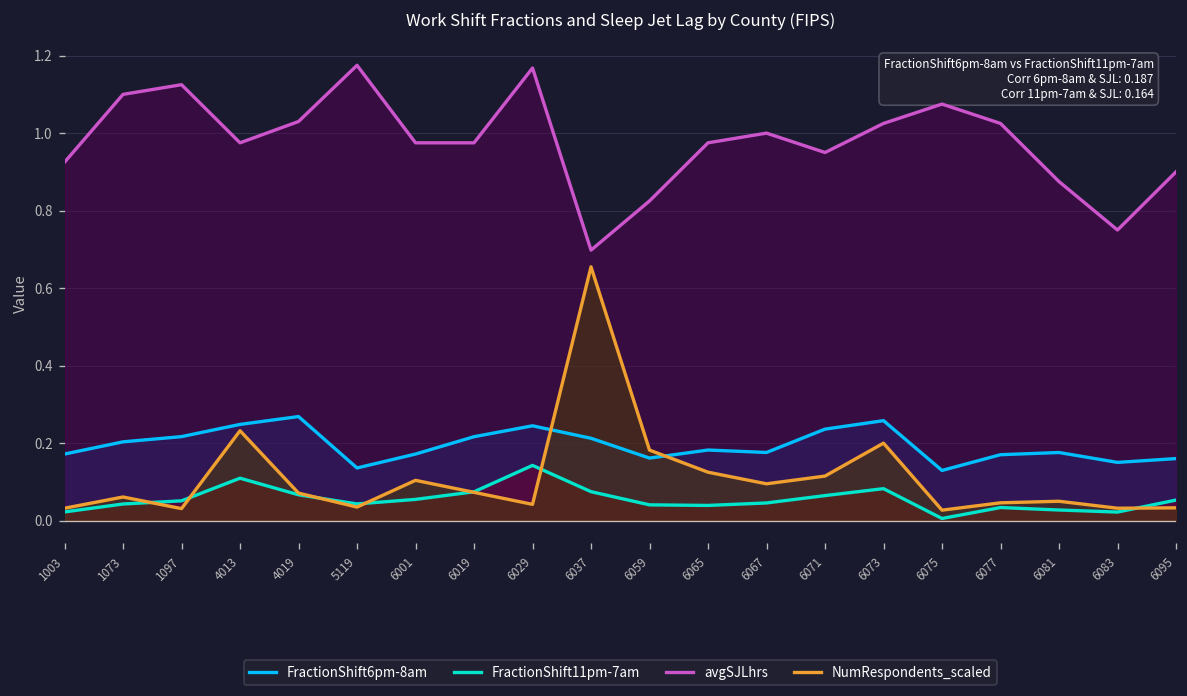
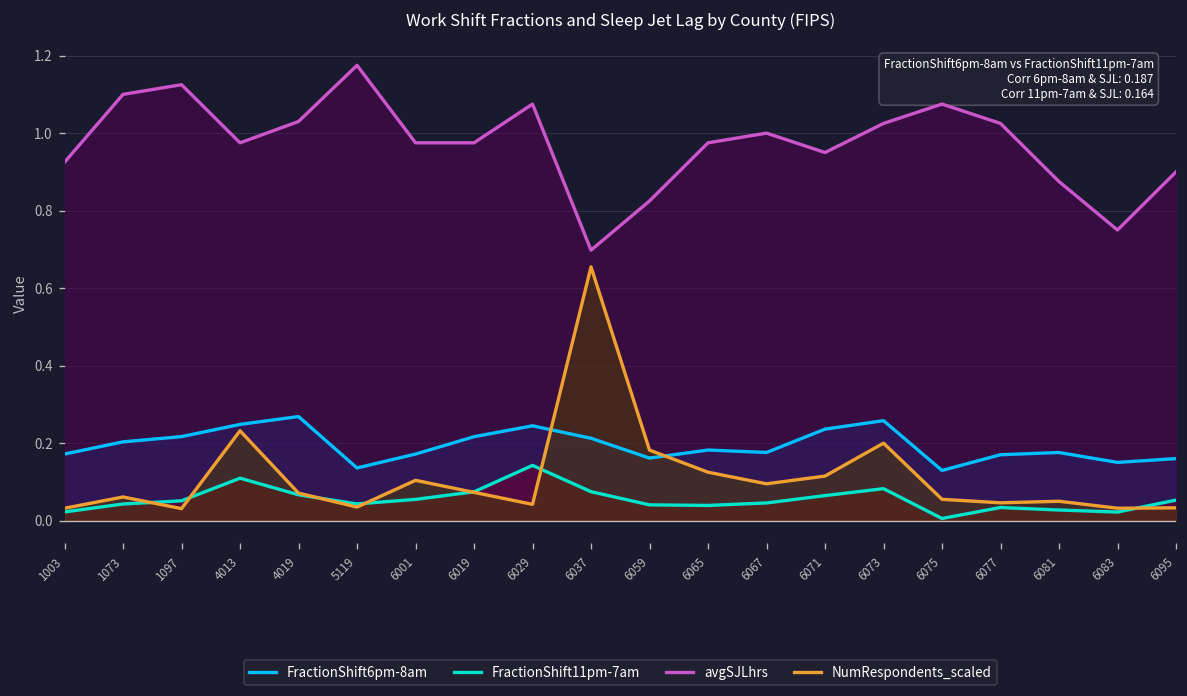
avgSJLhrs, 6029: 1.17 -> 1.08
NumRespondents_scaled, 6075: 0.03 -> 0.06
